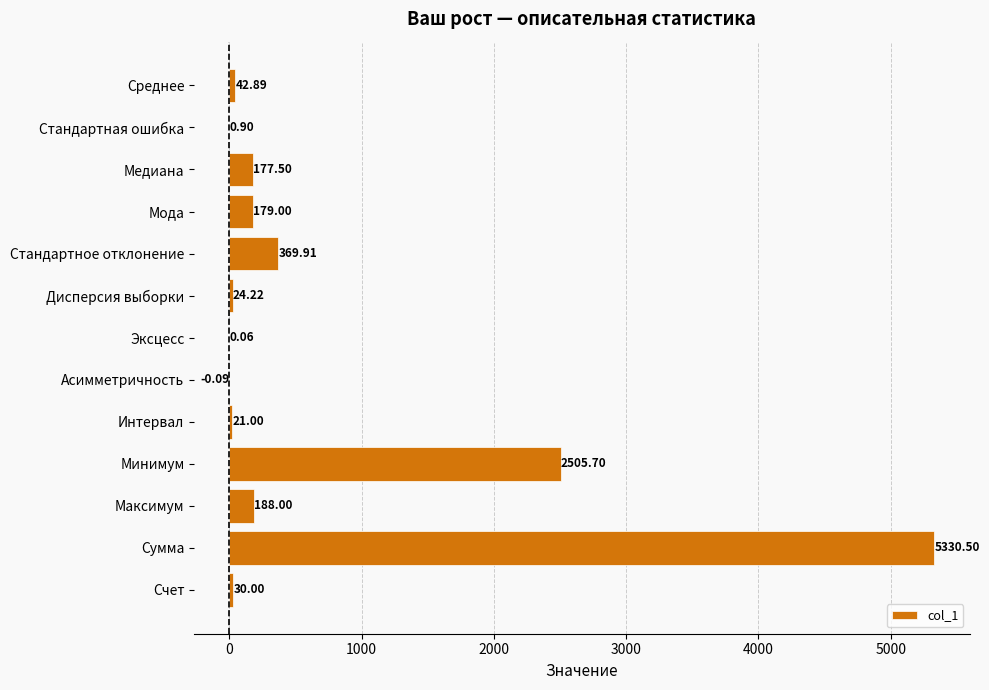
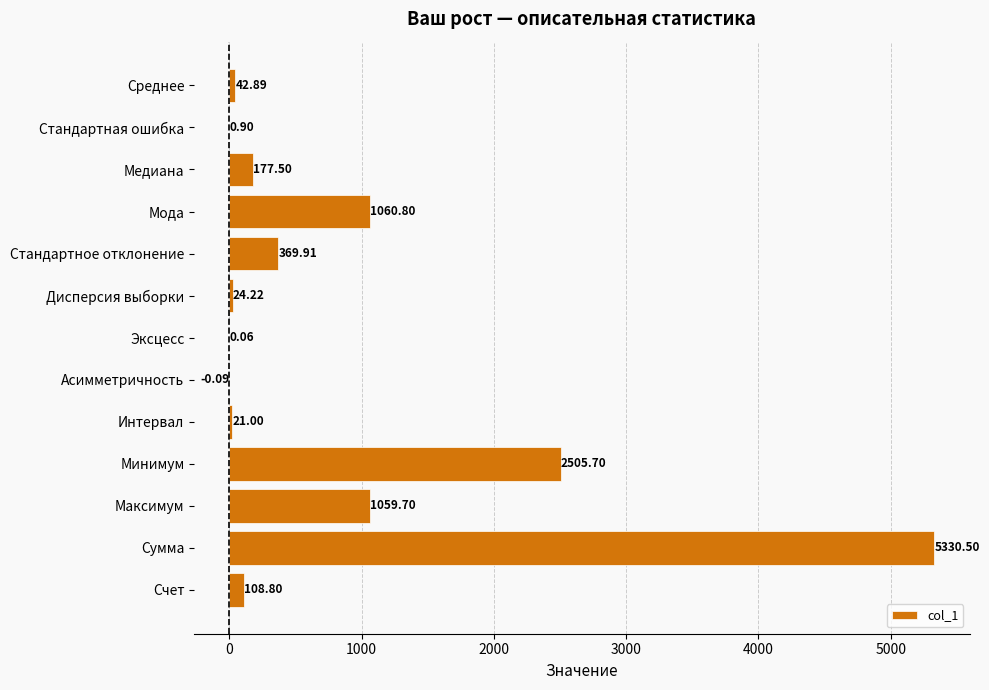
Мода: 179.00 -> 1060.80
Максимум: 188.00 -> 1059.70
Счет: 30.00 -> 108.80
